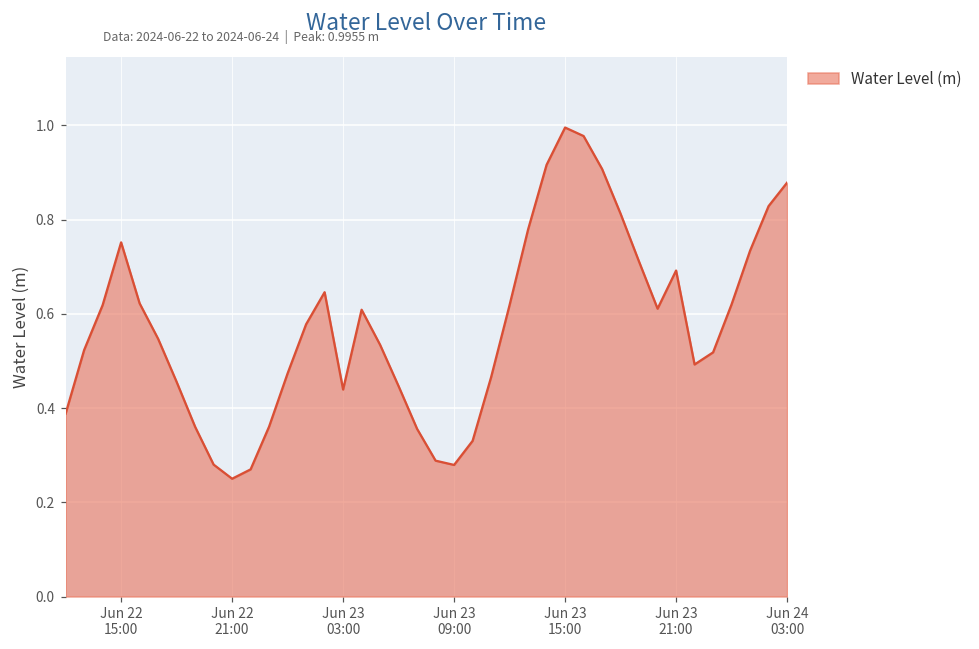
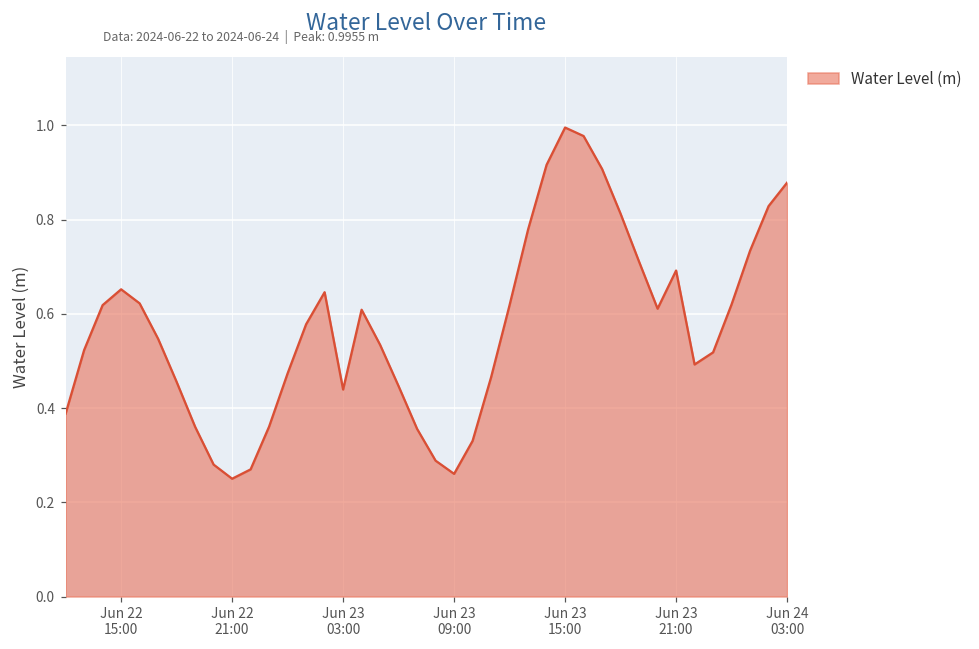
Jun 22 15:00: 0.75 -> 0.65
Jun 23 09:00: 0.28 -> 0.26
